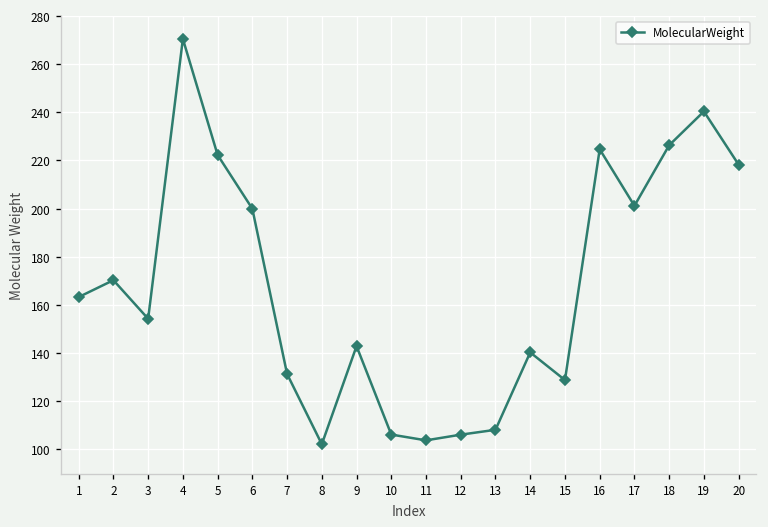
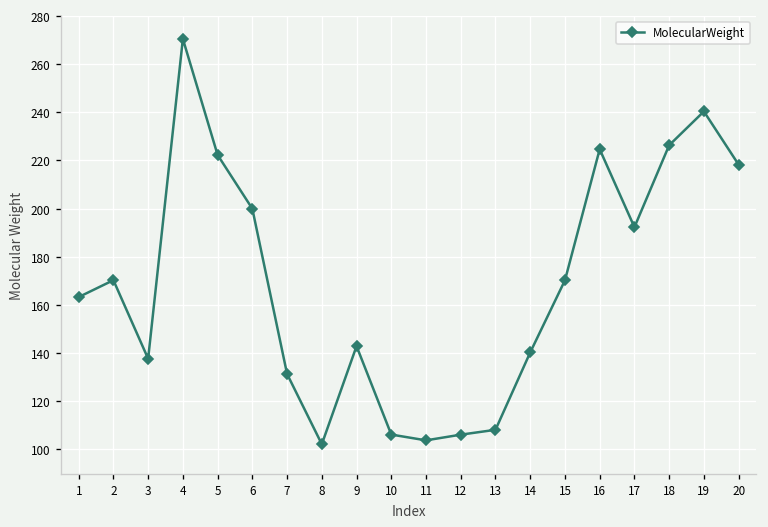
3: 154 -> 138
15: 129 -> 170
17: 201 -> 192
